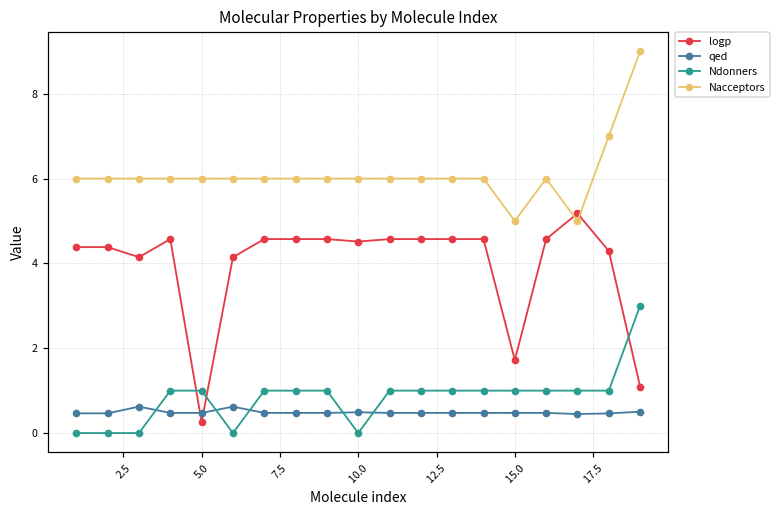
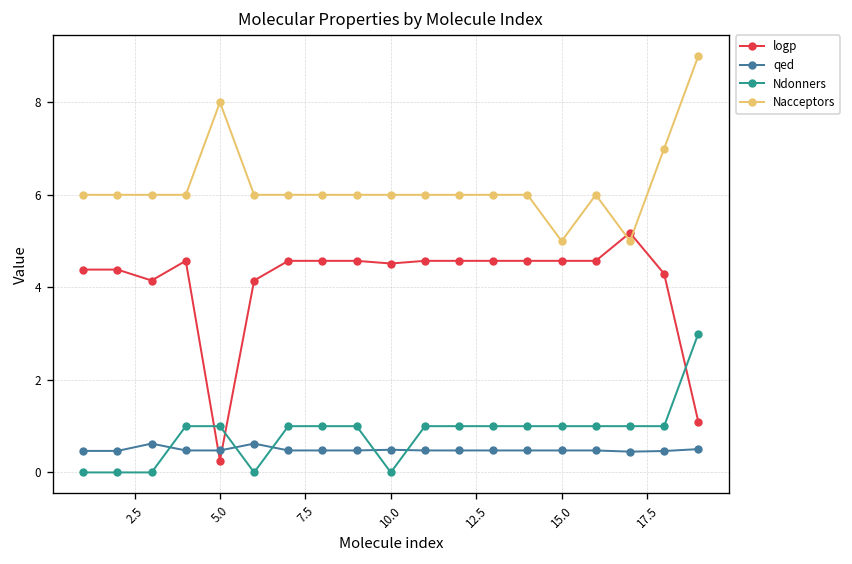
Nacceptors, 5.0: 6 -> 8
logp, 15.0: 1.7 -> 4.6
